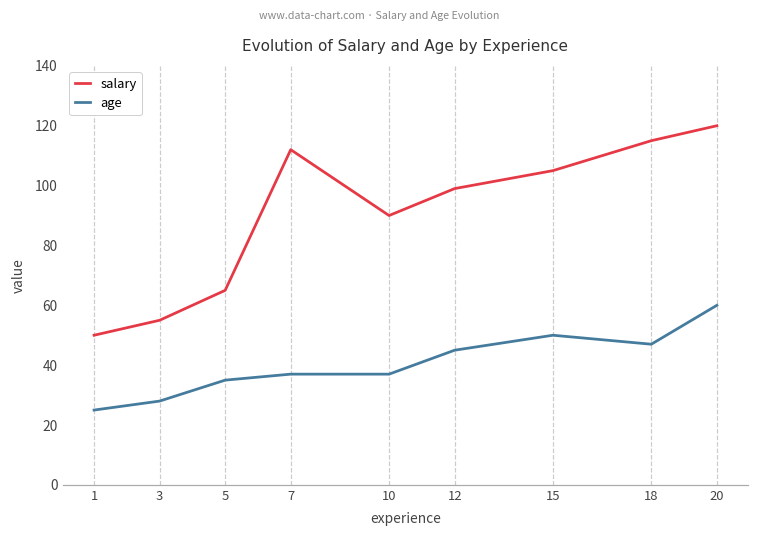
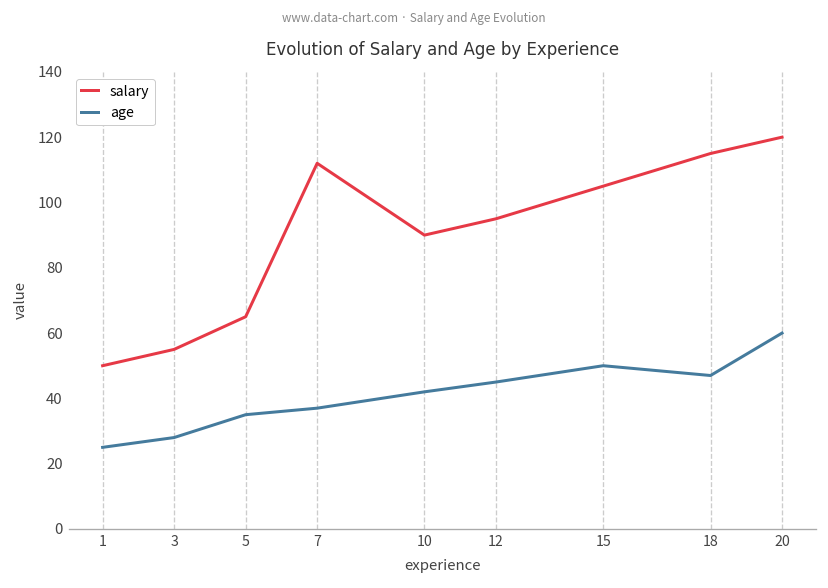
age, 10: 37 -> 42
salary, 12: 99 -> 95
